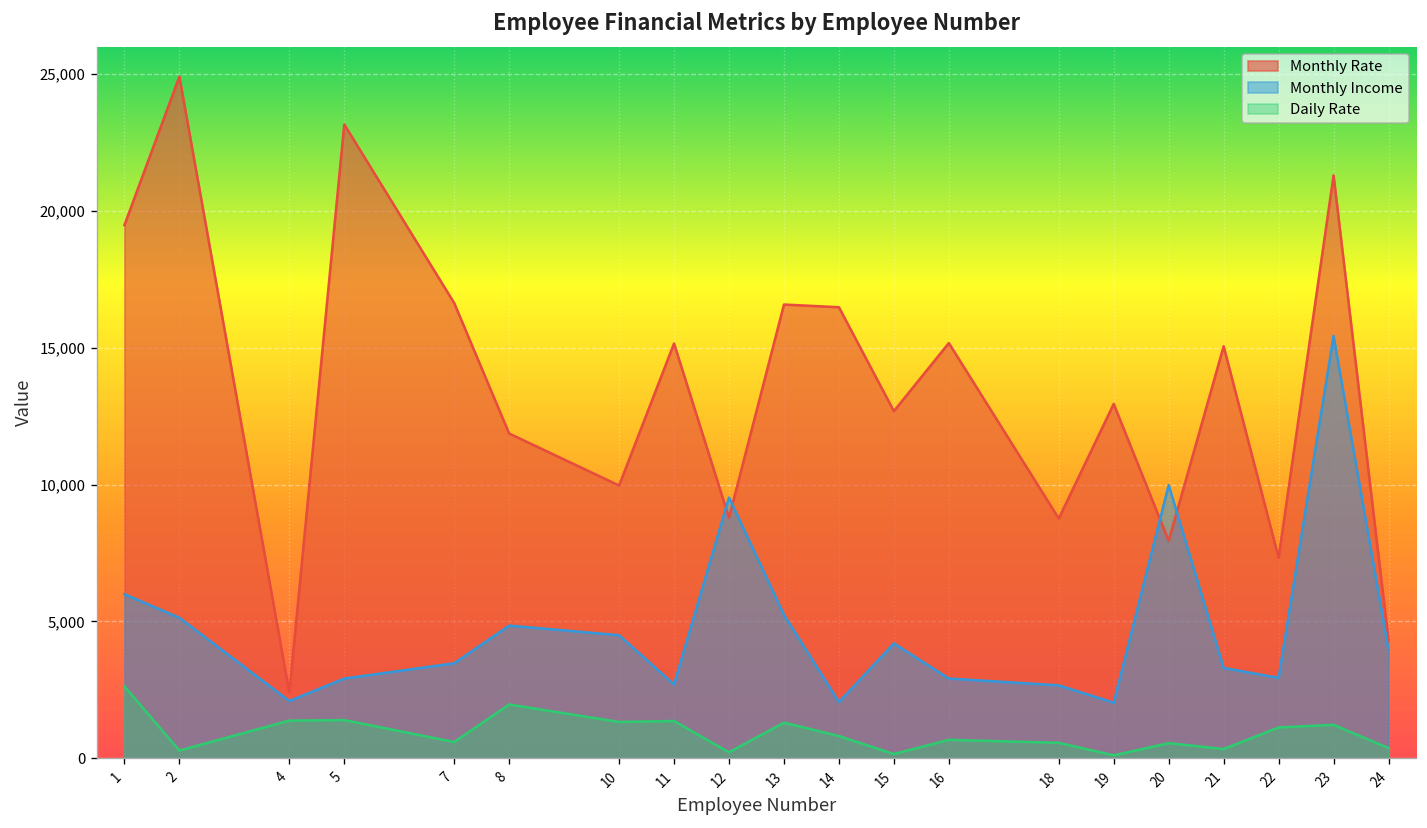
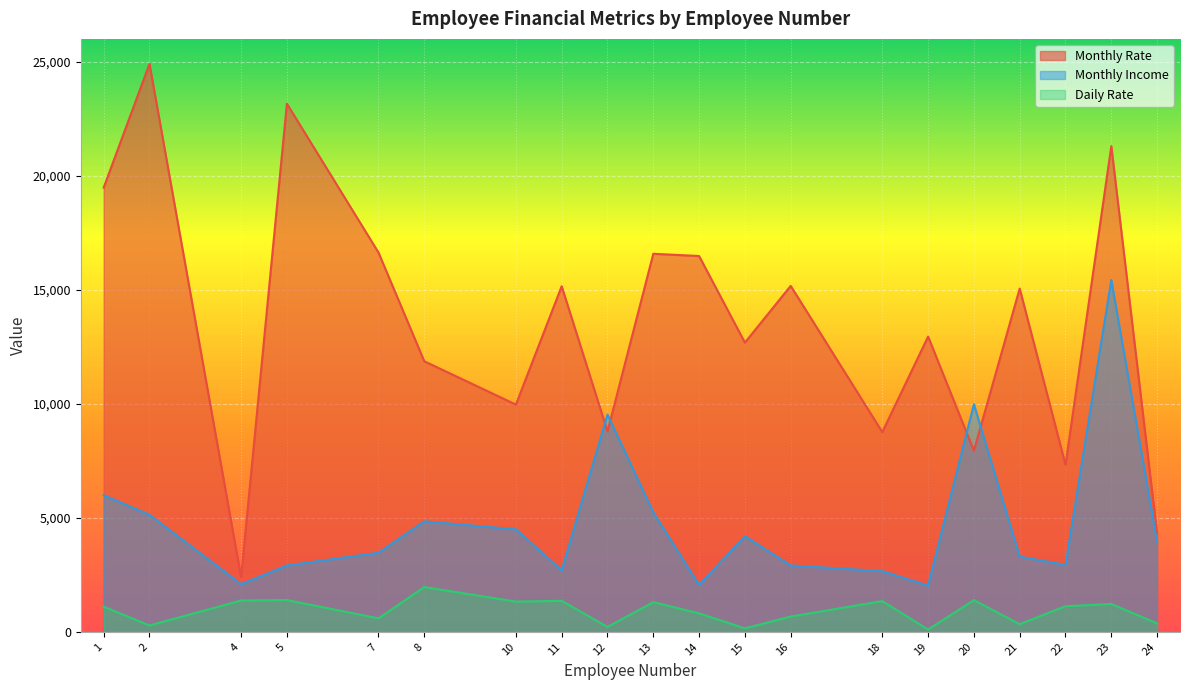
Daily Rate, 1: 2,600 -> 1,100
Daily Rate, 18: 600 -> 1,300
Daily Rate, 20: 600 -> 1,400
